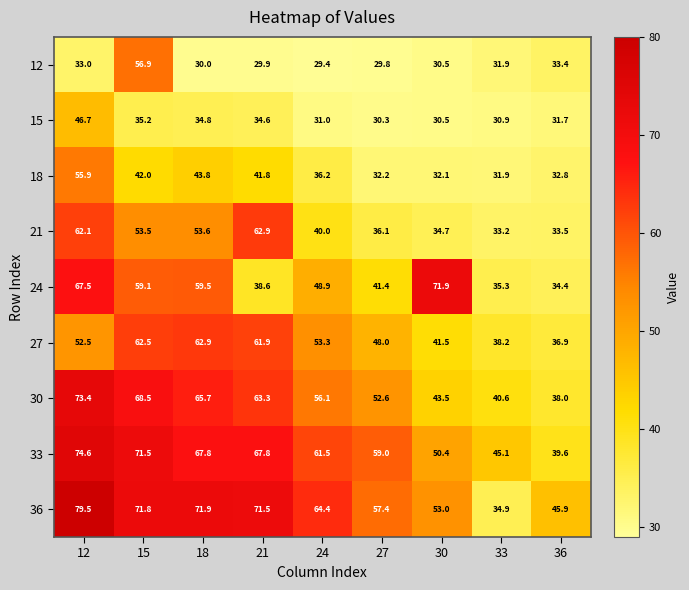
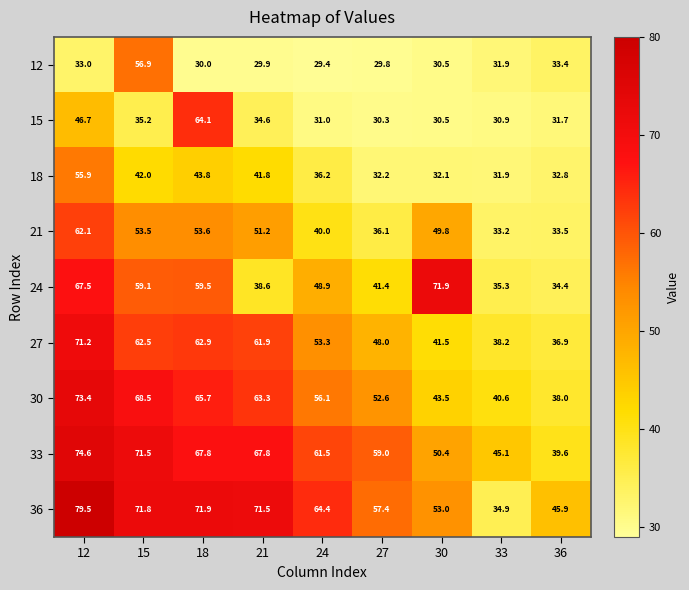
15, 18: 34.8 -> 64.1
21, 21: 62.9 -> 51.2
21, 30: 34.7 -> 49.8
27, 12: 52.5 -> 71.2
